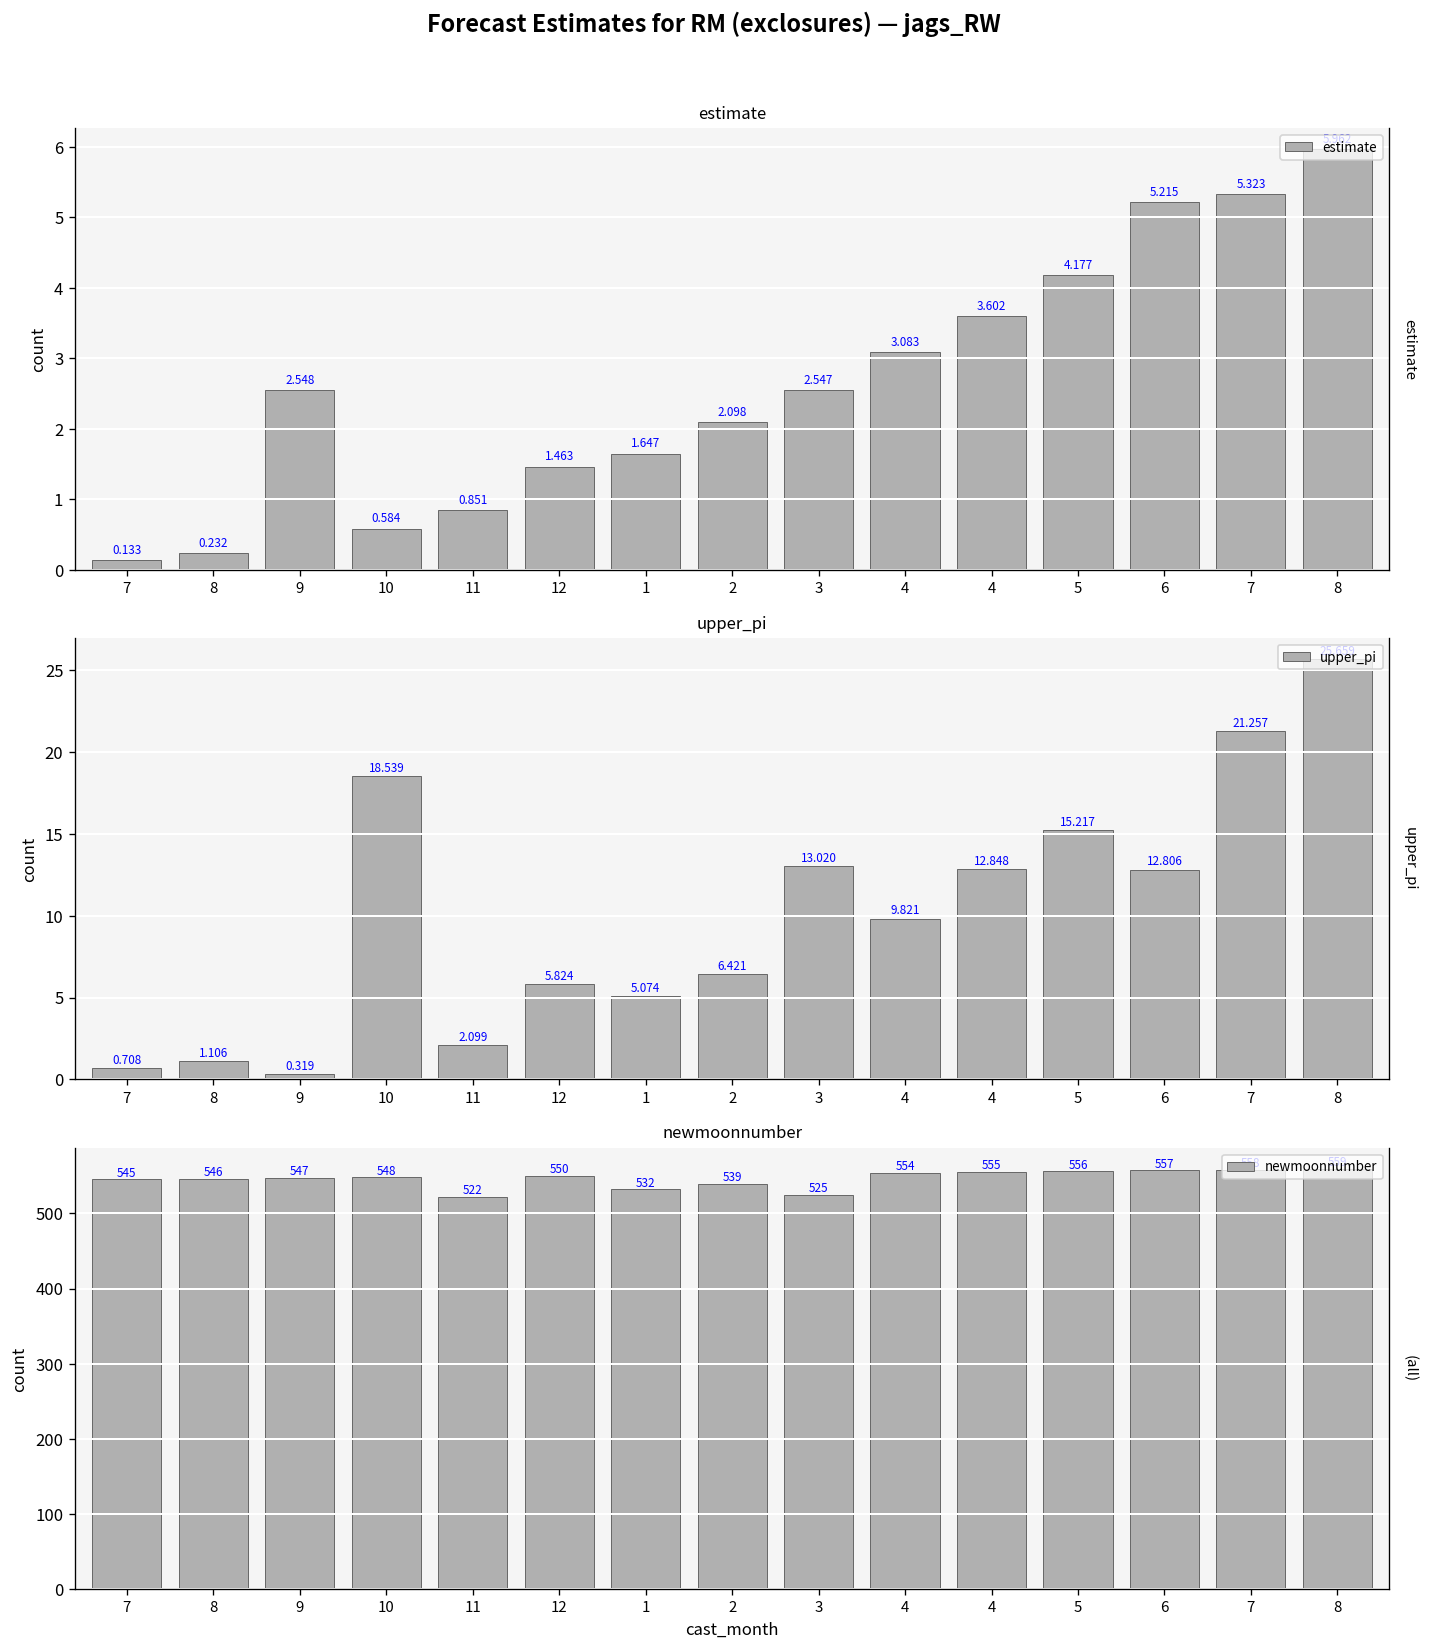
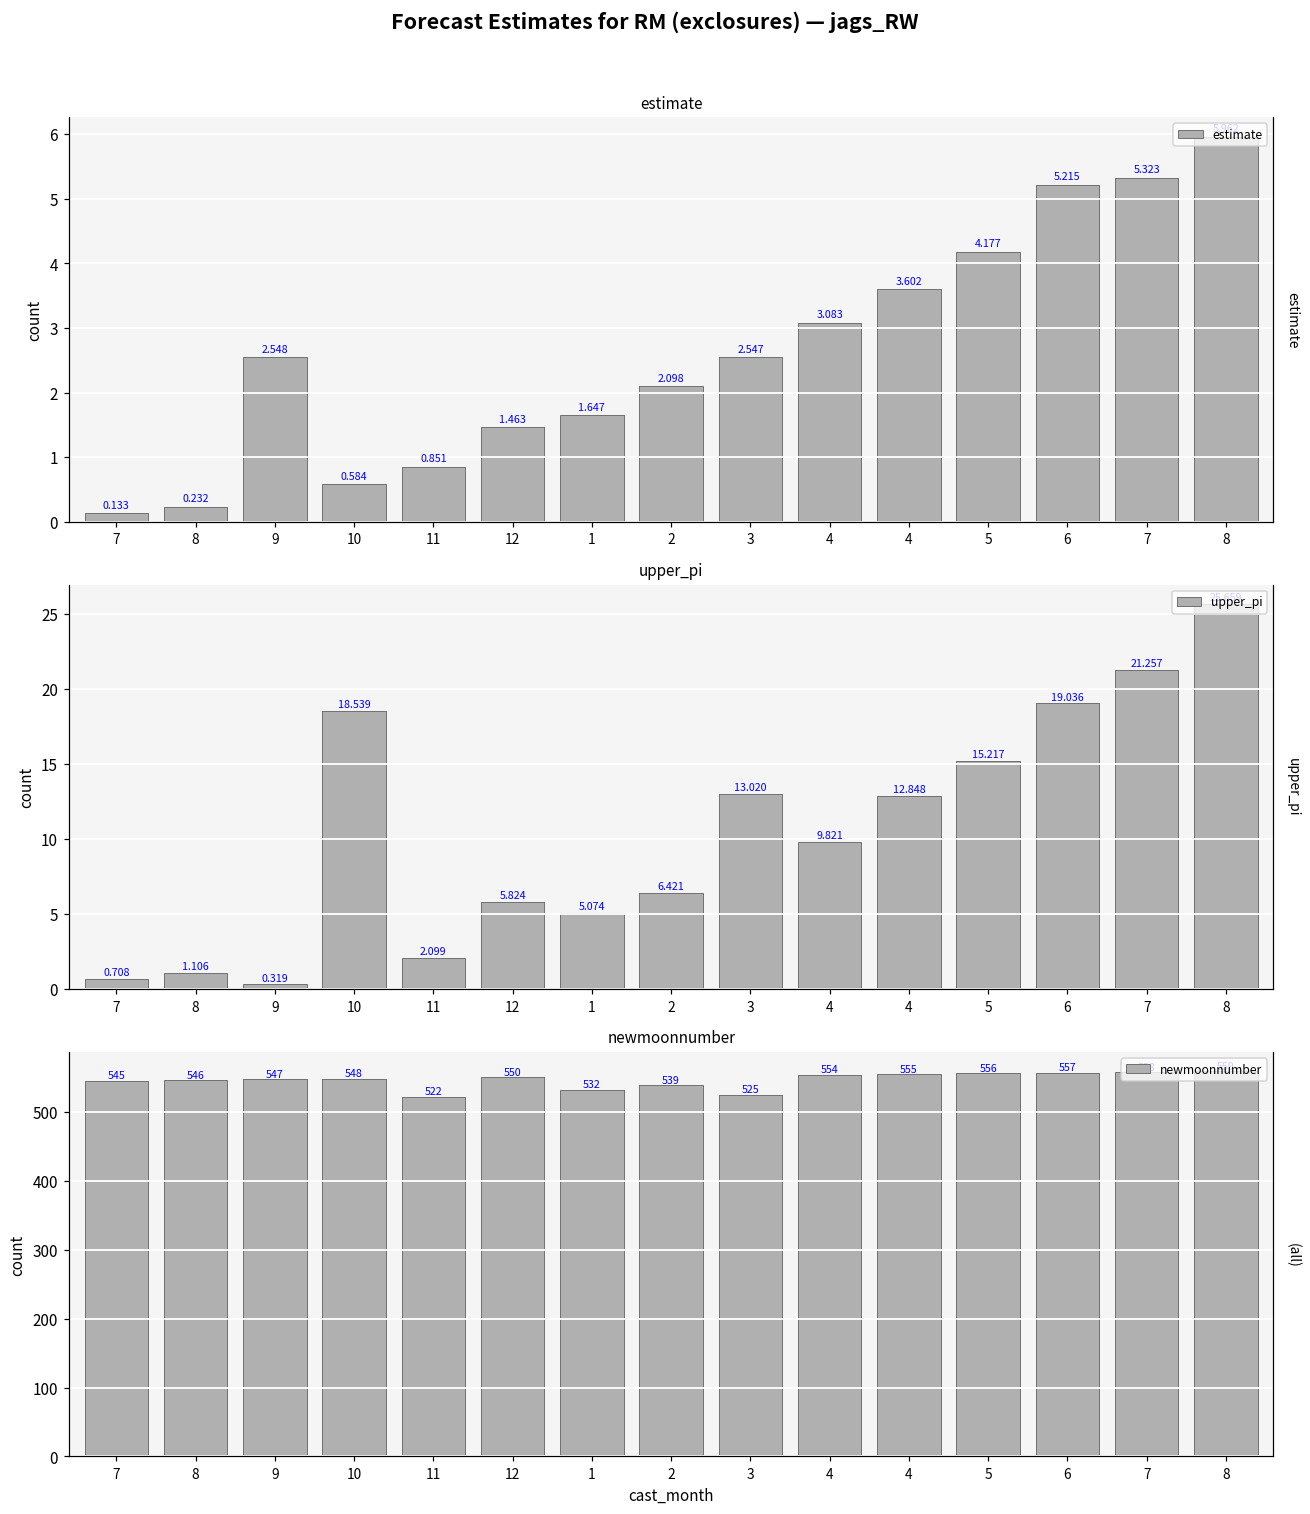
upper_pi, 6: 12.806 -> 19.036
